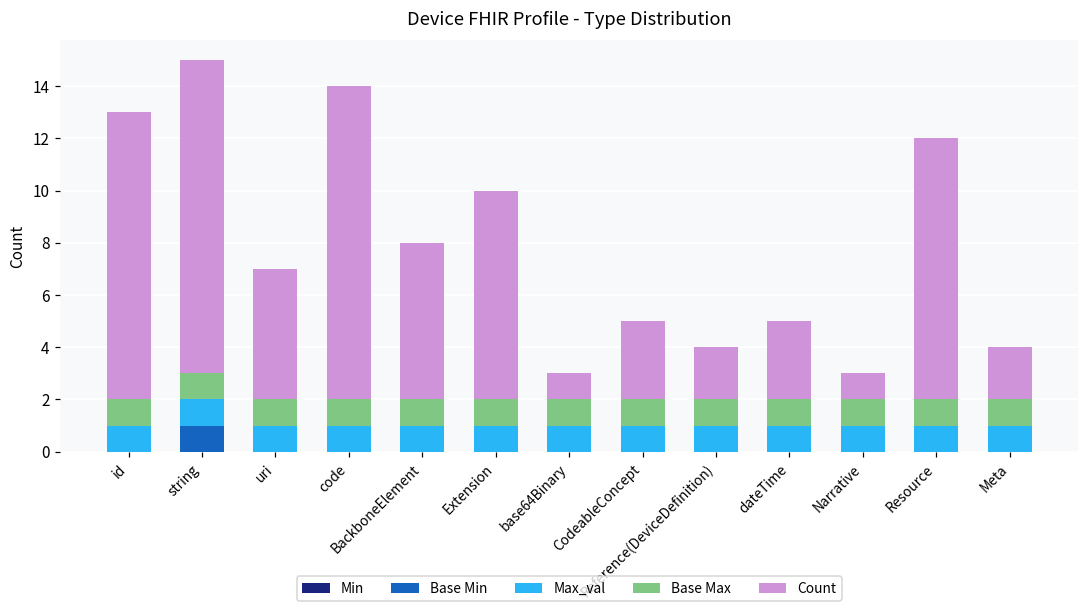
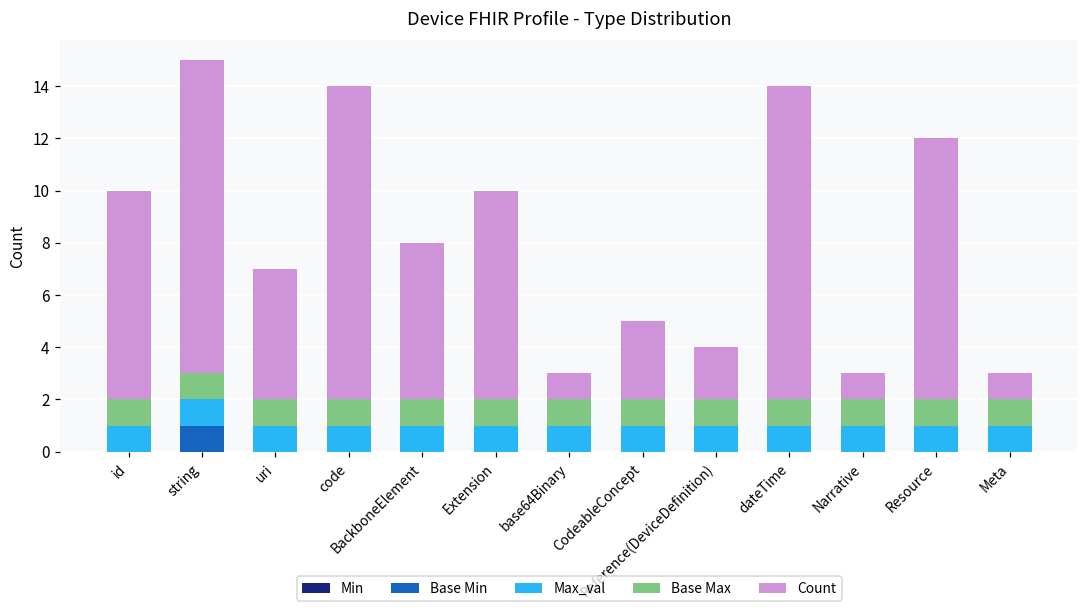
Count, id: 11 -> 8
Count, dateTime: 3 -> 12
Count, Meta: 2 -> 1
